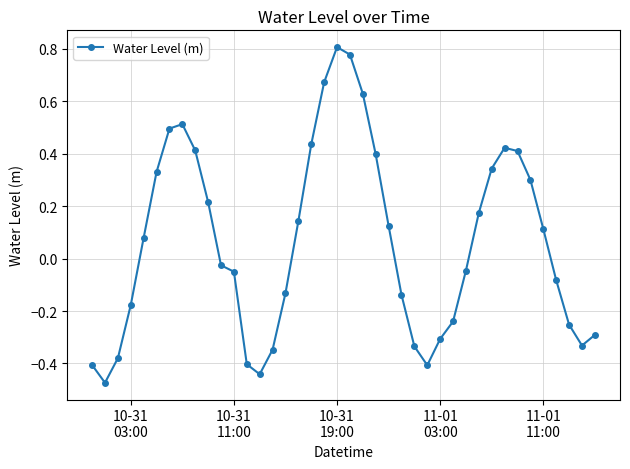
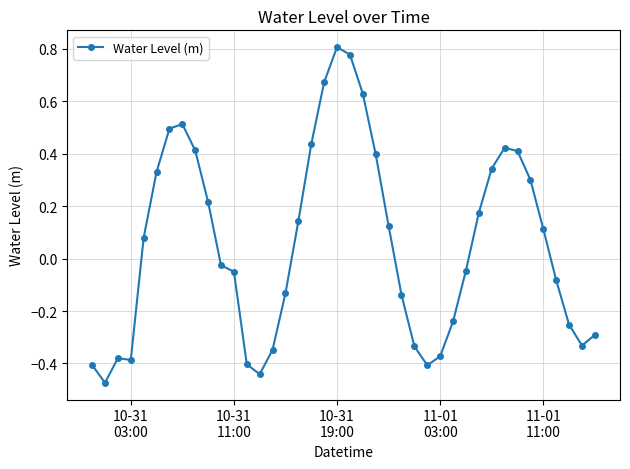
10-31 03:00: -0.18 -> -0.39
11-01 03:00: -0.31 -> -0.37
